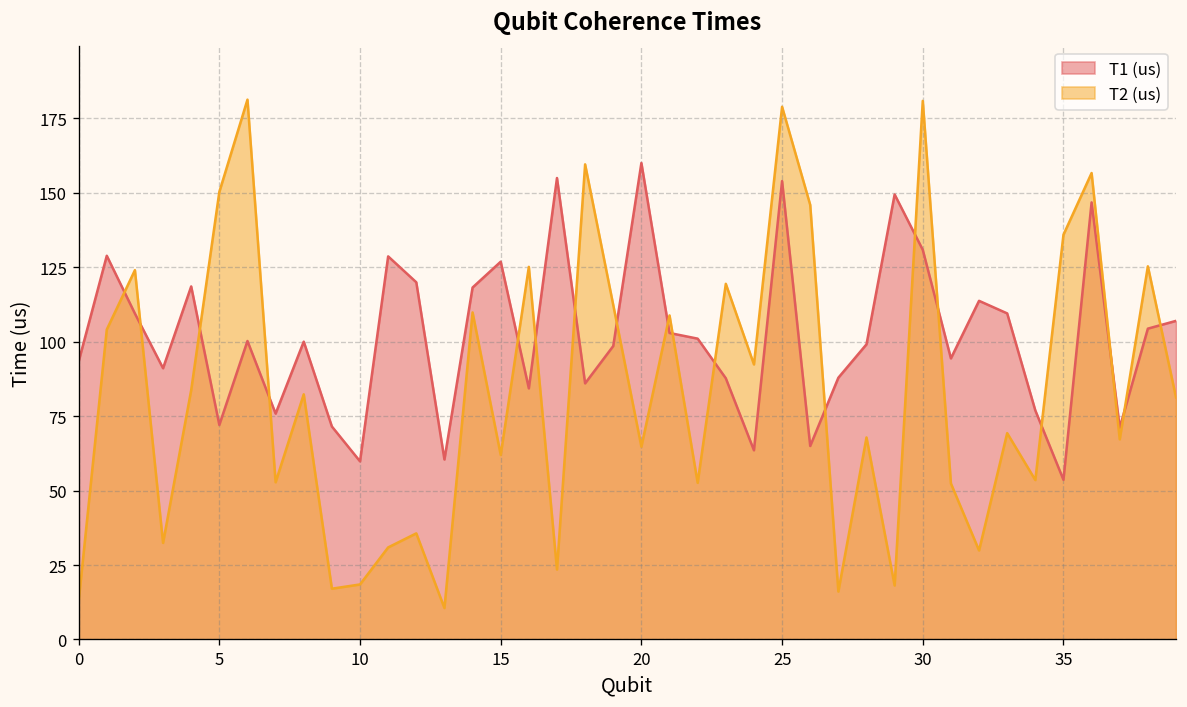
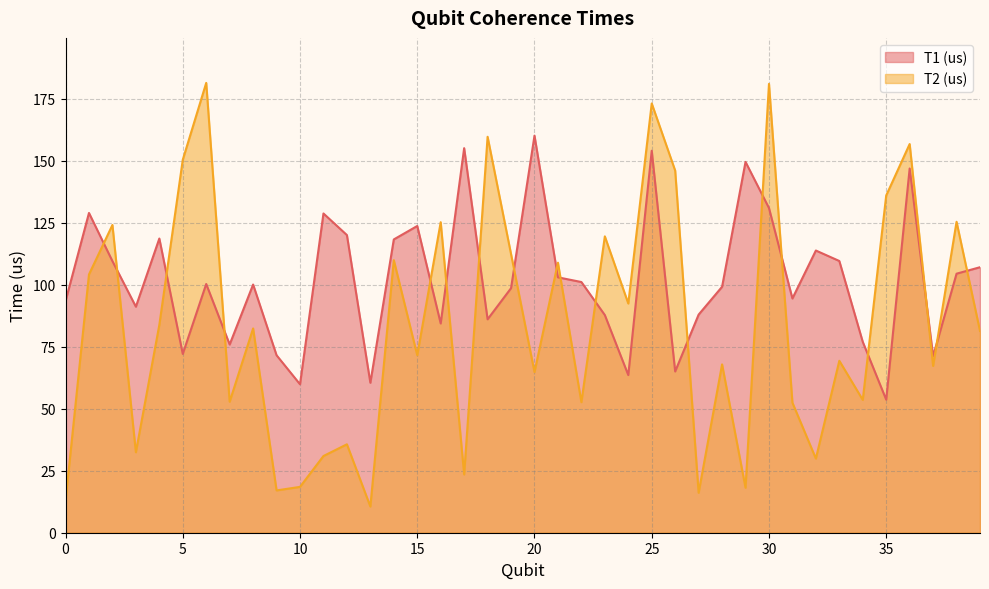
T1 (us), 15: 127 -> 124
T2 (us), 15: 62 -> 72
T2 (us), 25: 179 -> 173
